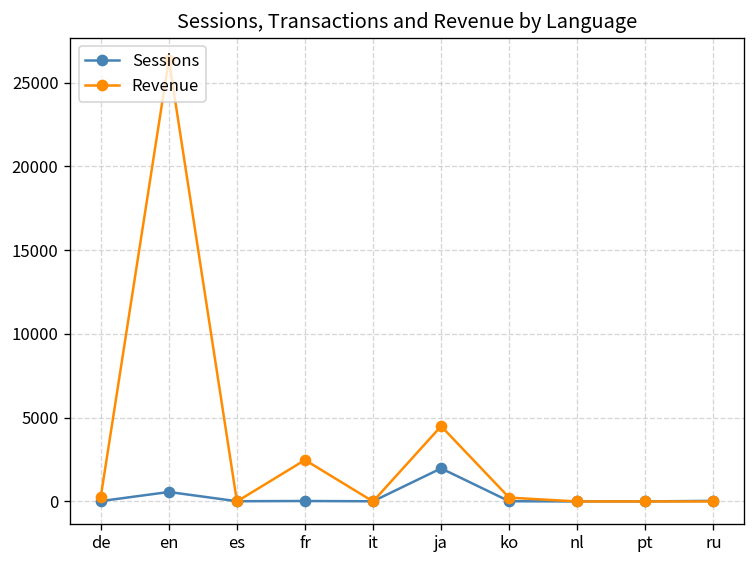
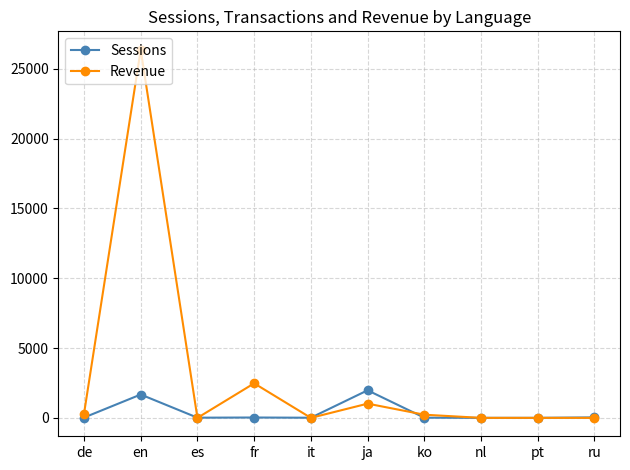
Sessions, en: 600 -> 1700
Revenue, ja: 4500 -> 1000
